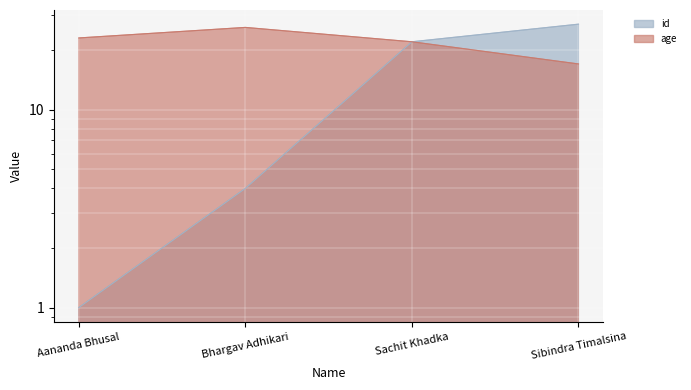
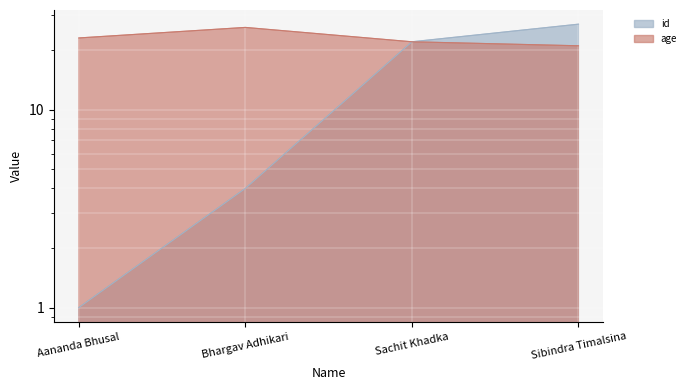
age, Sibindra Timalsina: 17 -> 21
